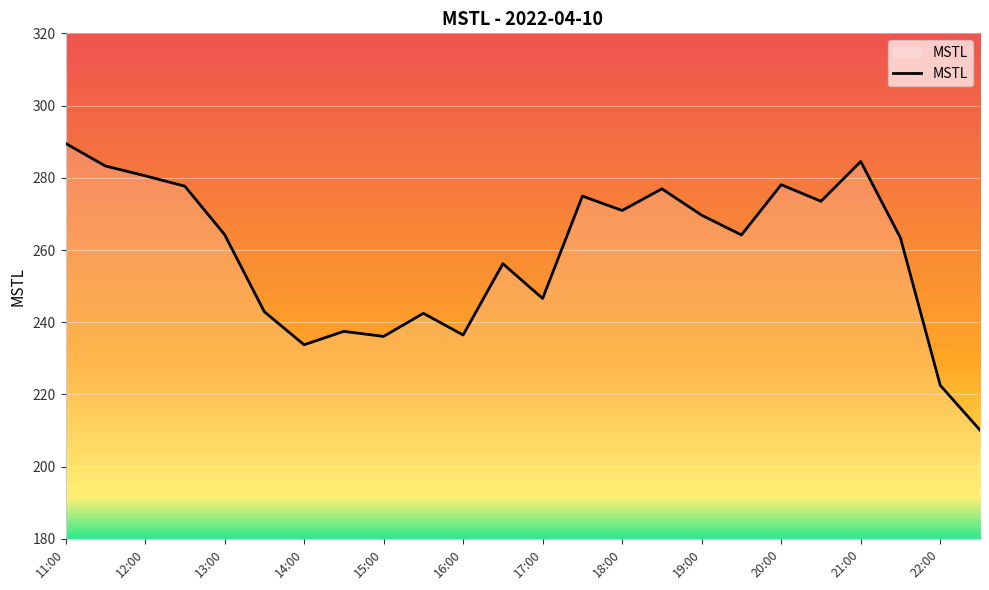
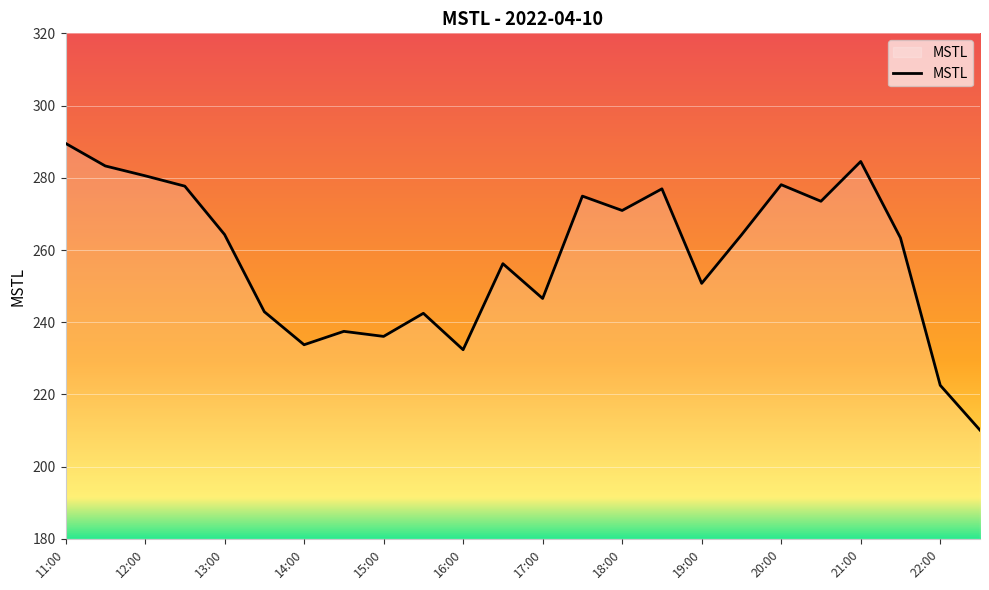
16:00: 236 -> 232
19:00: 270 -> 251
